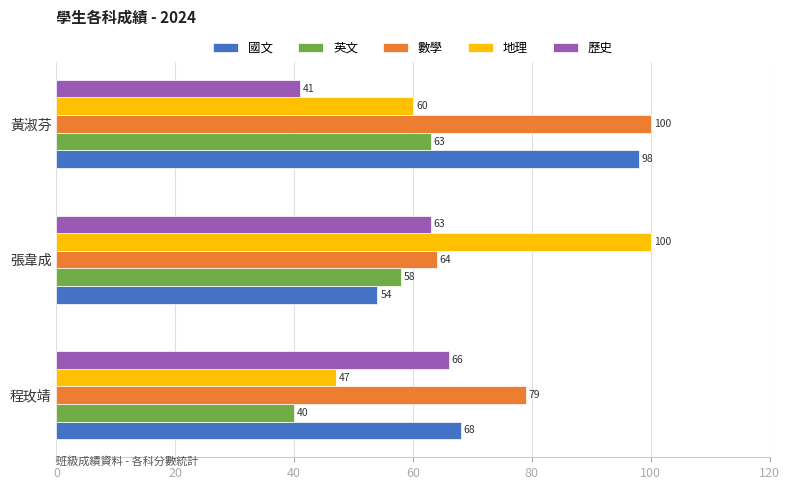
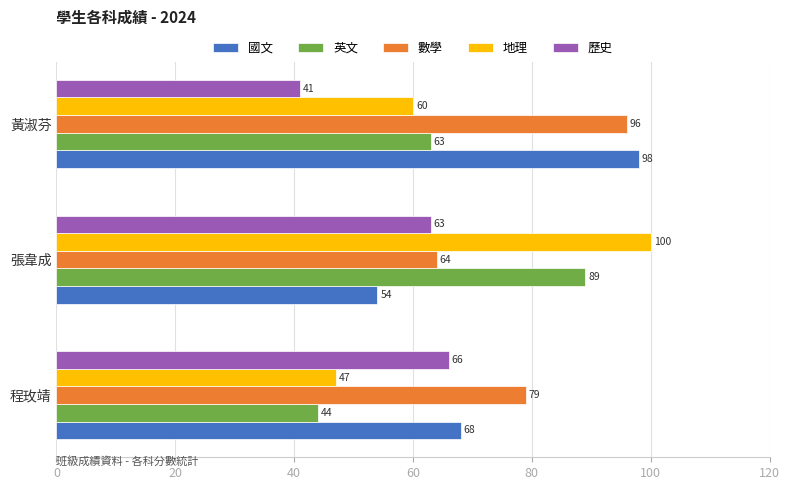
數學, 黃淑芬: 100 -> 96
英文, 張韋成: 58 -> 89
英文, 程玫靖: 40 -> 44
